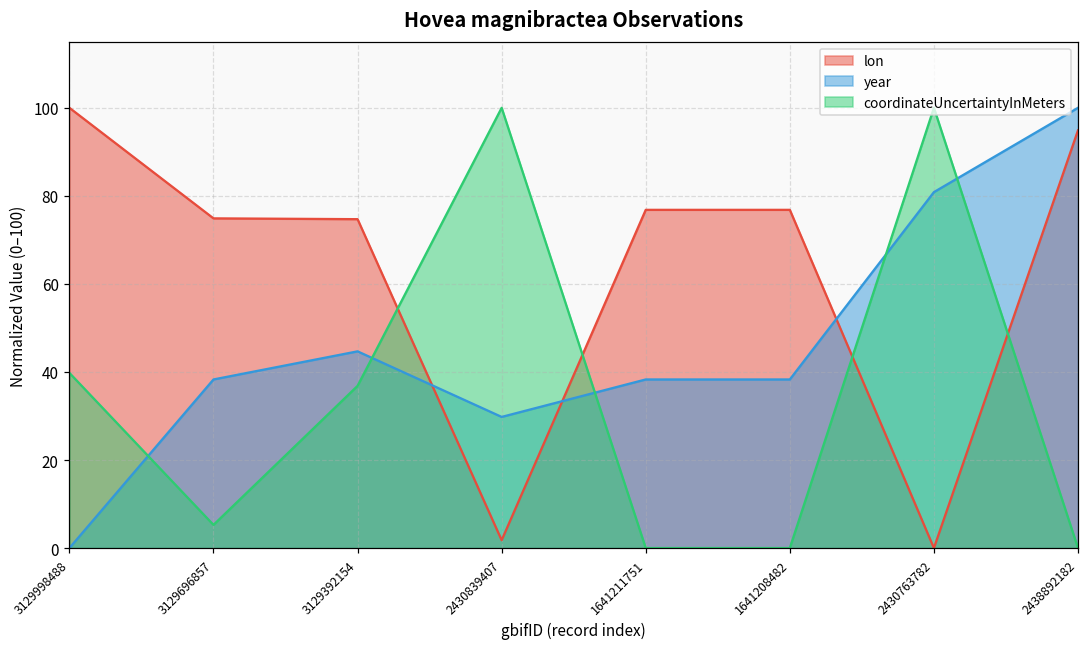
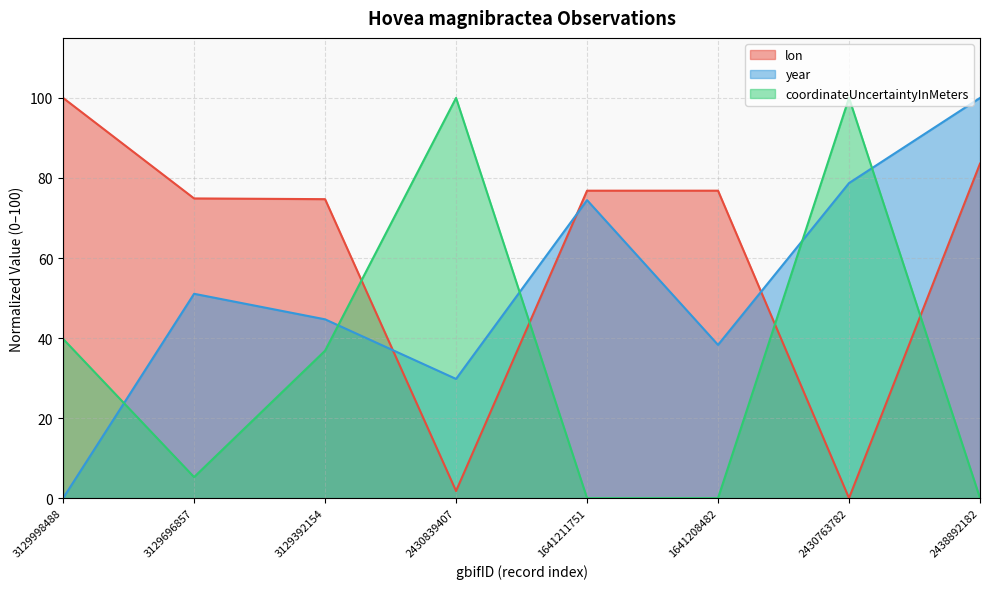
year, 3129696857: 38 -> 51
year, 1641211751: 38 -> 74
year, 2430763782: 81 -> 79
lon, 2438892182: 95 -> 84
